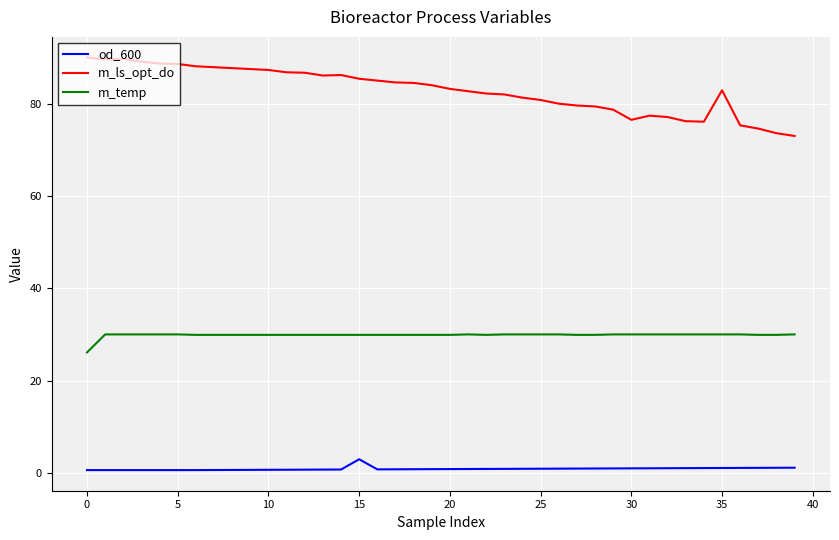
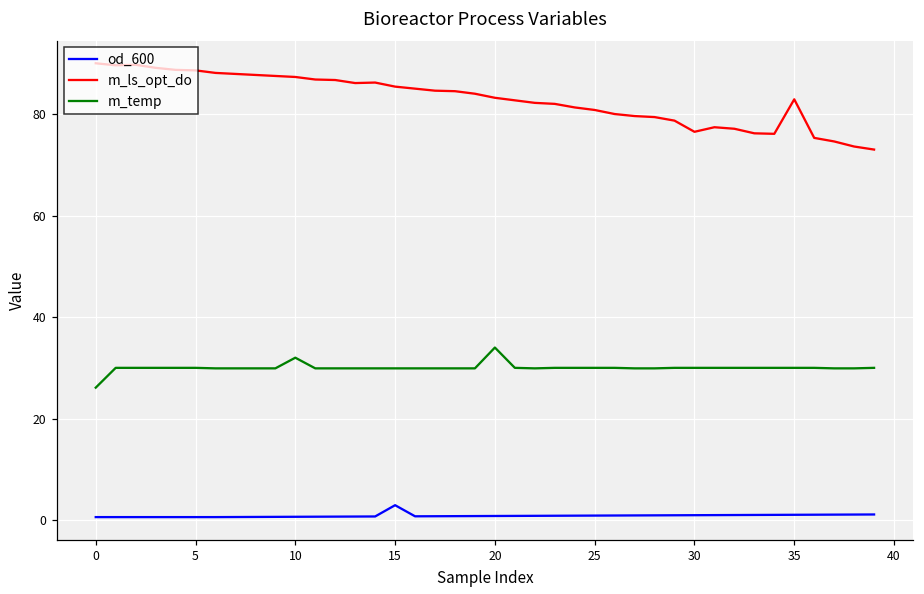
m_temp, 10: 30 -> 32
m_temp, 20: 30 -> 34
